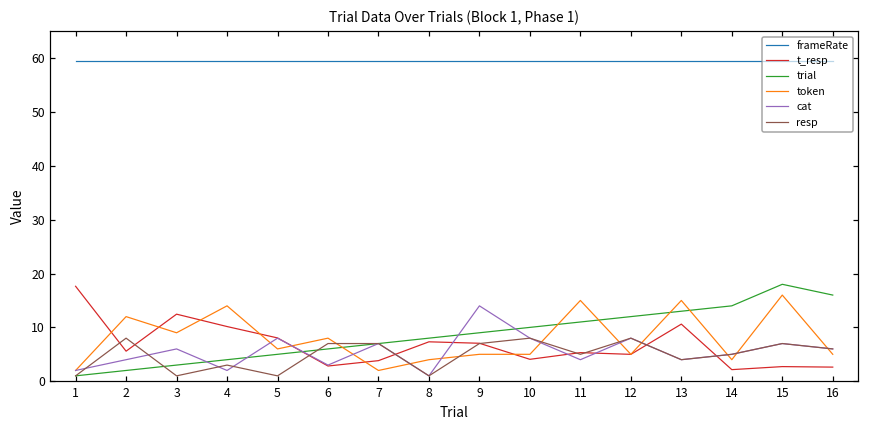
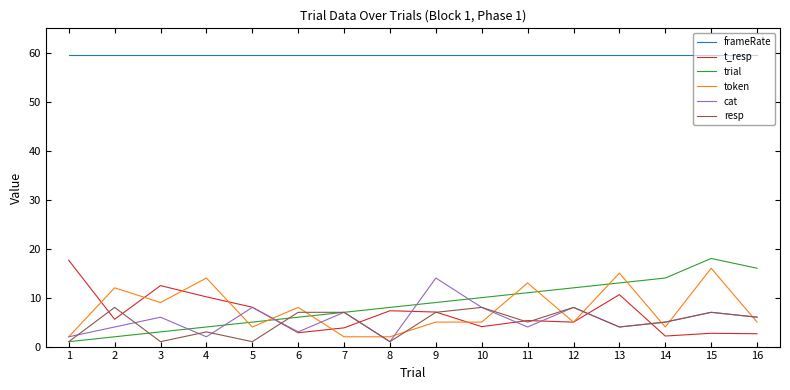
token, 5: 6 -> 4
token, 8: 4 -> 2
token, 11: 15 -> 13
